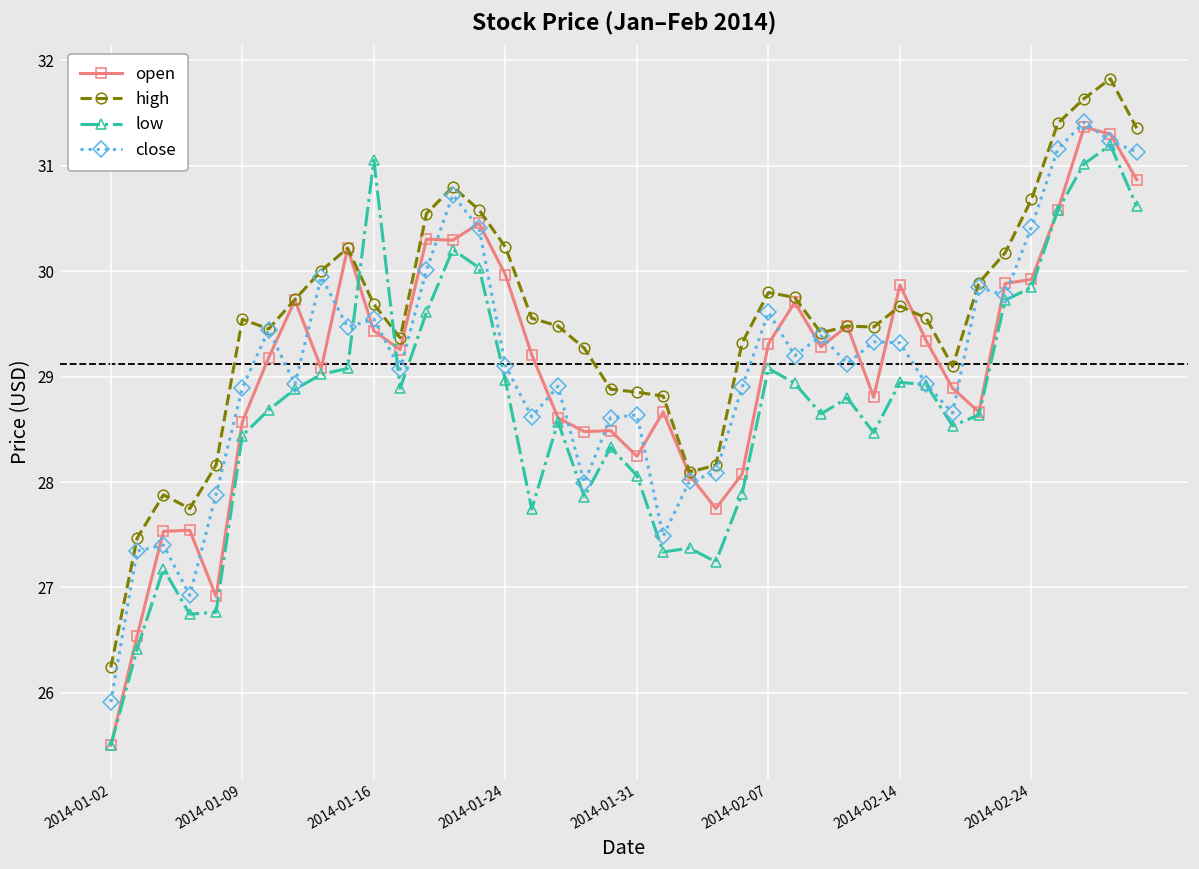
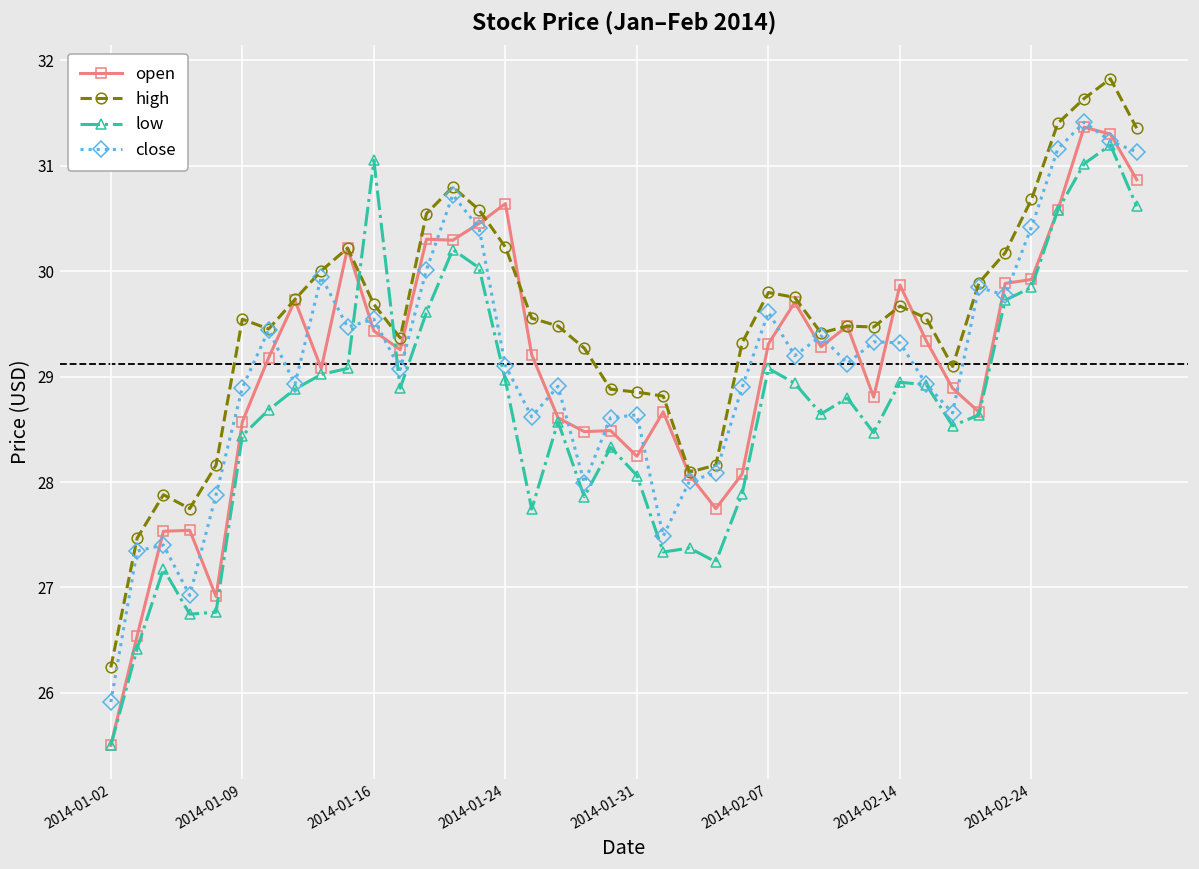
open, 2014-01-24: 30.0 -> 30.6
